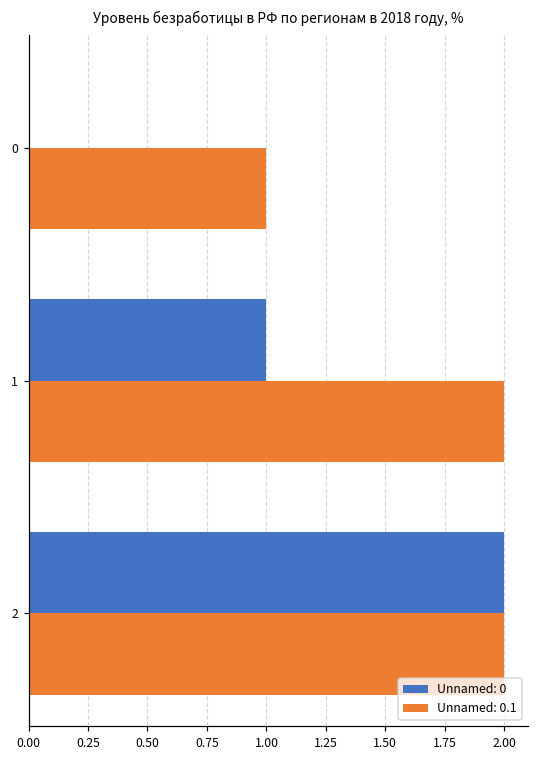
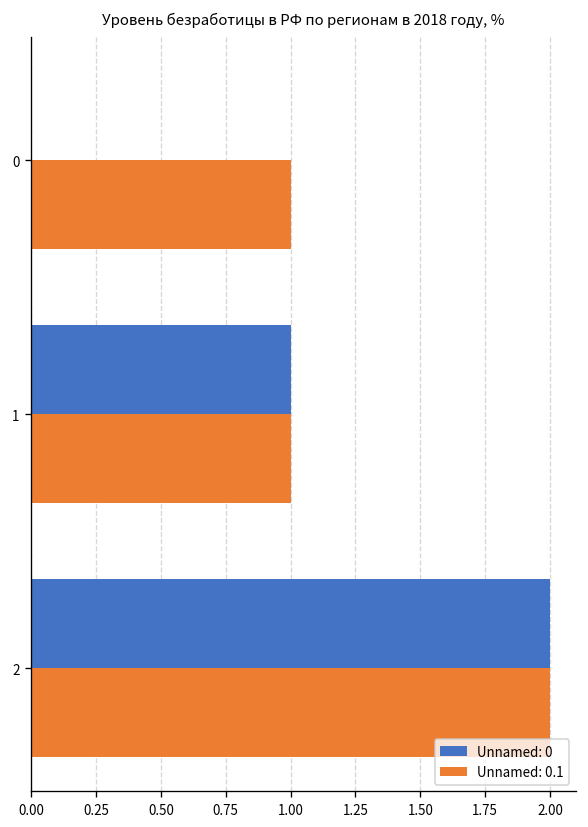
Unnamed: 0.1, 1: 2 -> 1
